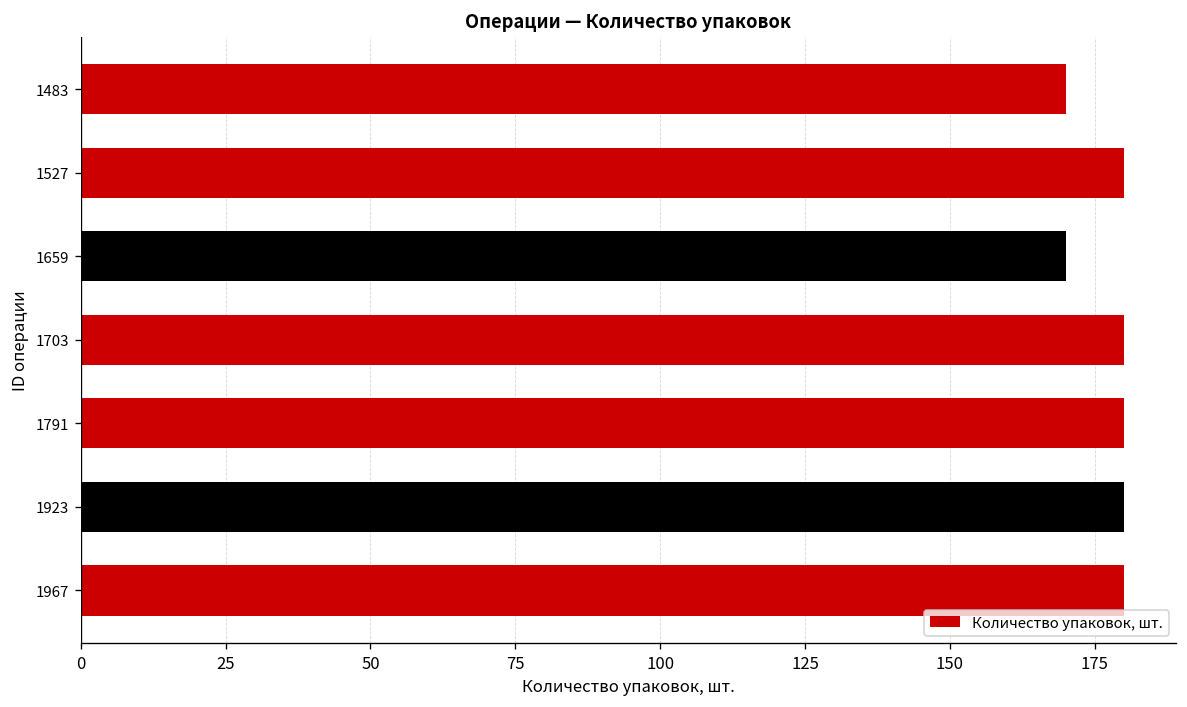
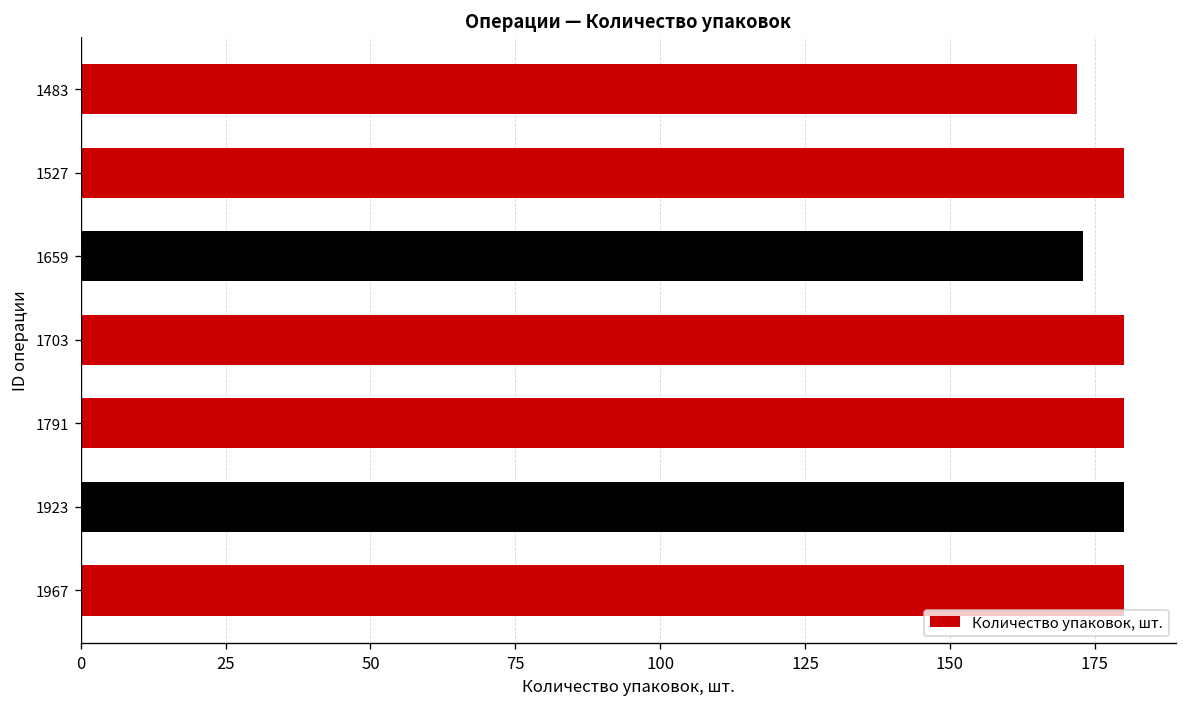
1483: 170 -> 172
1659: 170 -> 173
